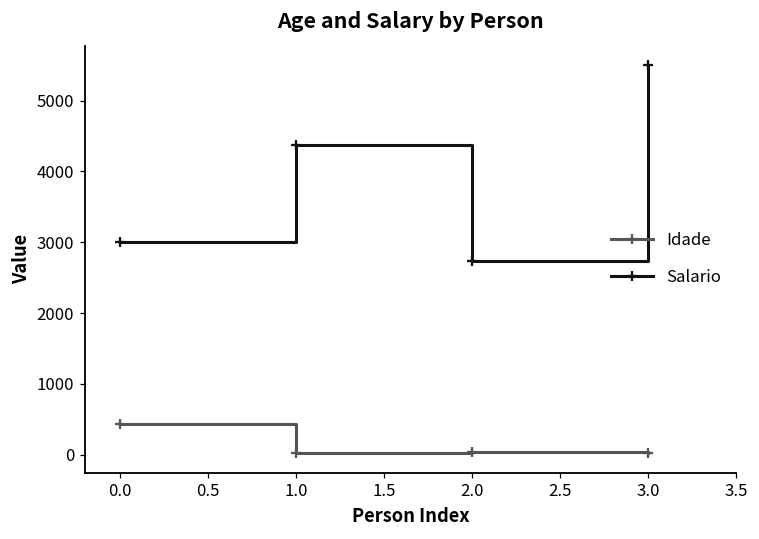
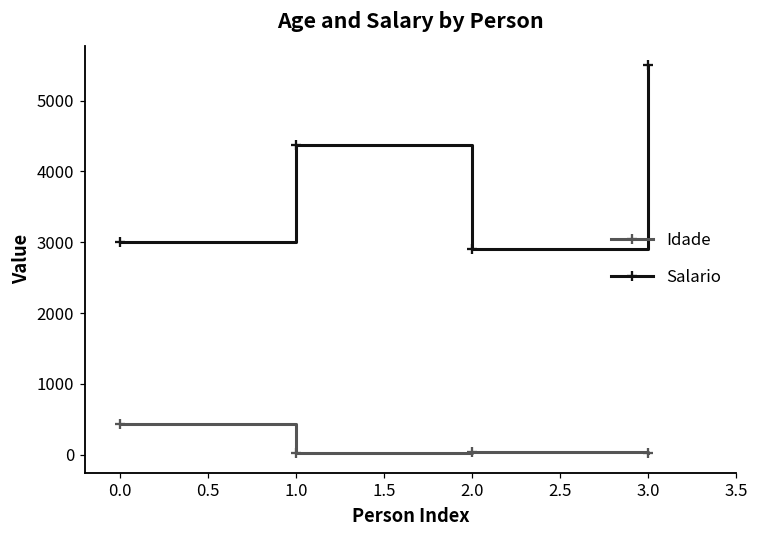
Salario, 2.0: 2700 -> 2900
